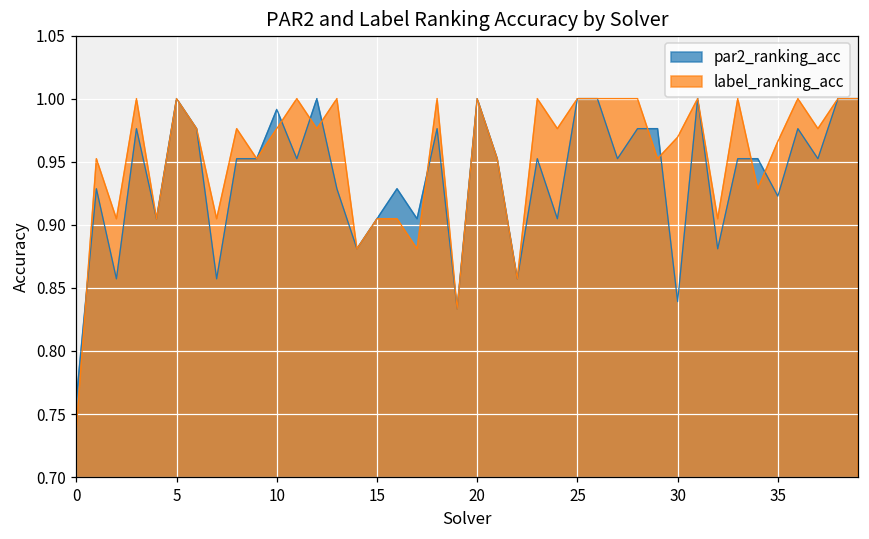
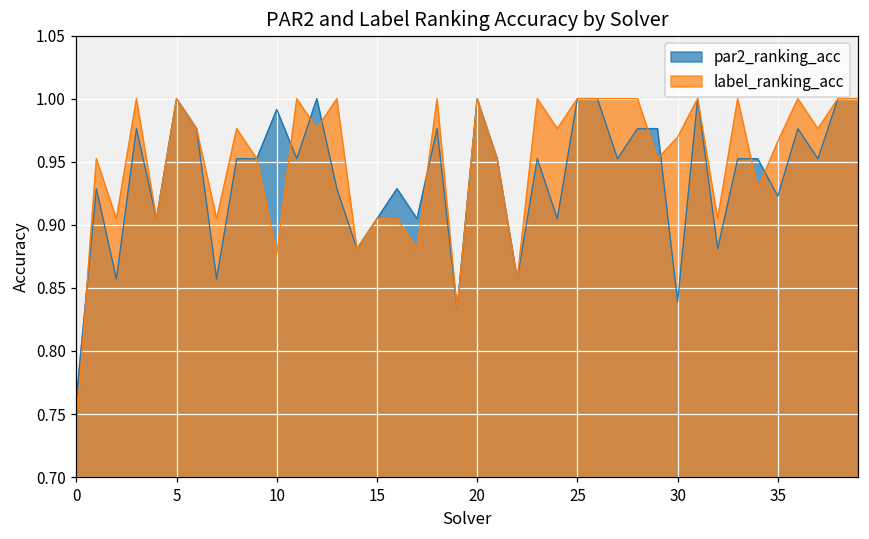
label_ranking_acc, 10: 0.976 -> 0.877
